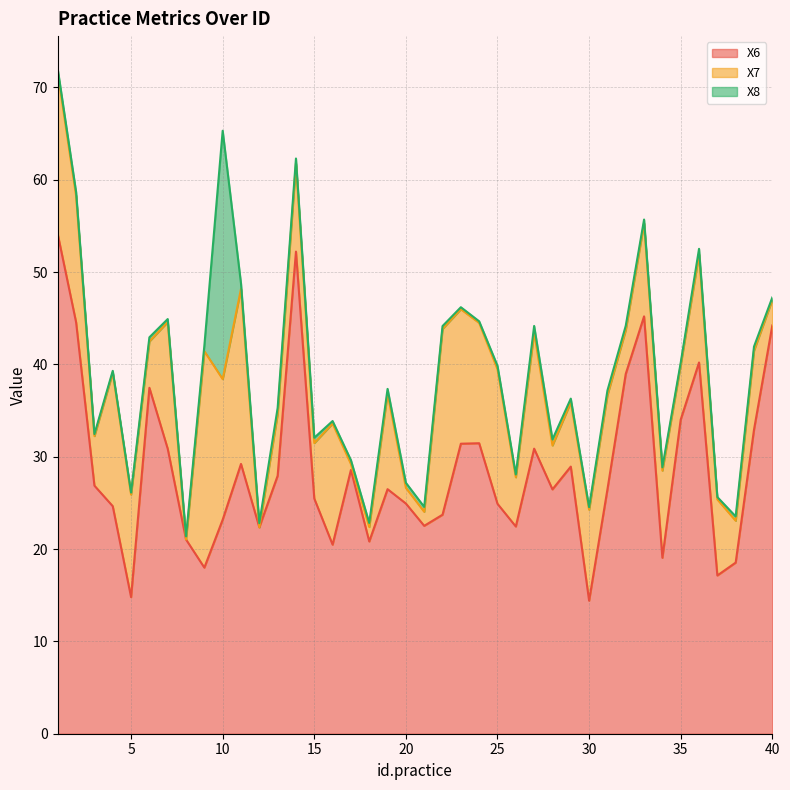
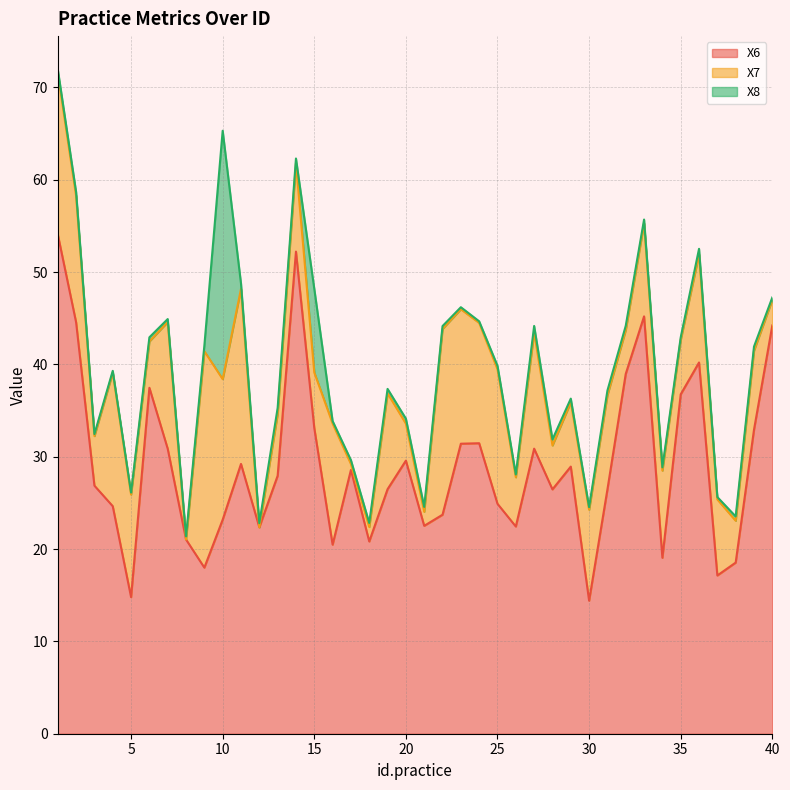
X6, 15: 25 -> 33
X8, 15: 1 -> 9
X6, 20: 25 -> 30
X7, 20: 2 -> 4
X6, 35: 34 -> 37
